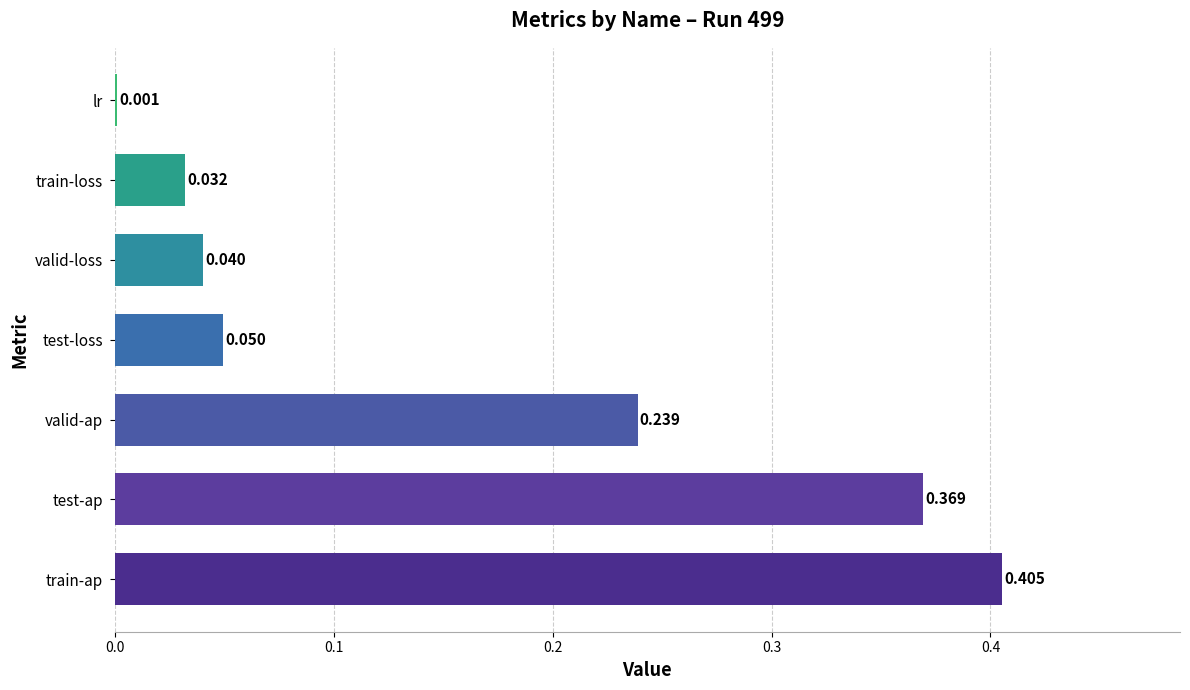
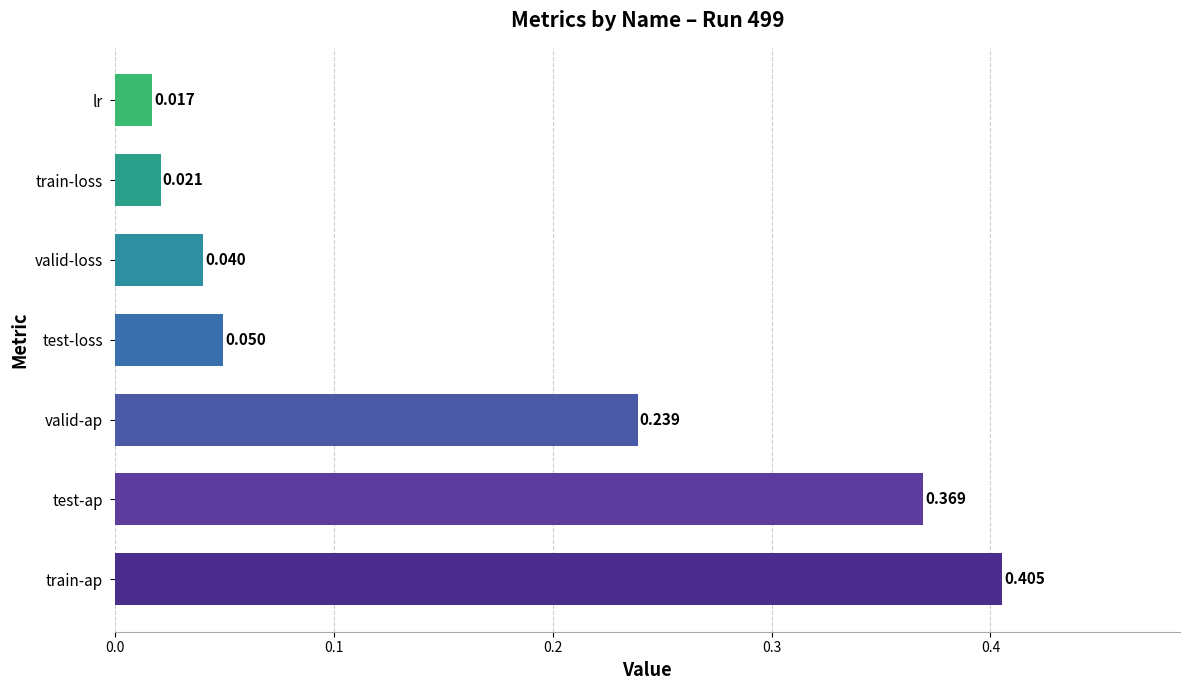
lr: 0.001 -> 0.017
train-loss: 0.032 -> 0.021
